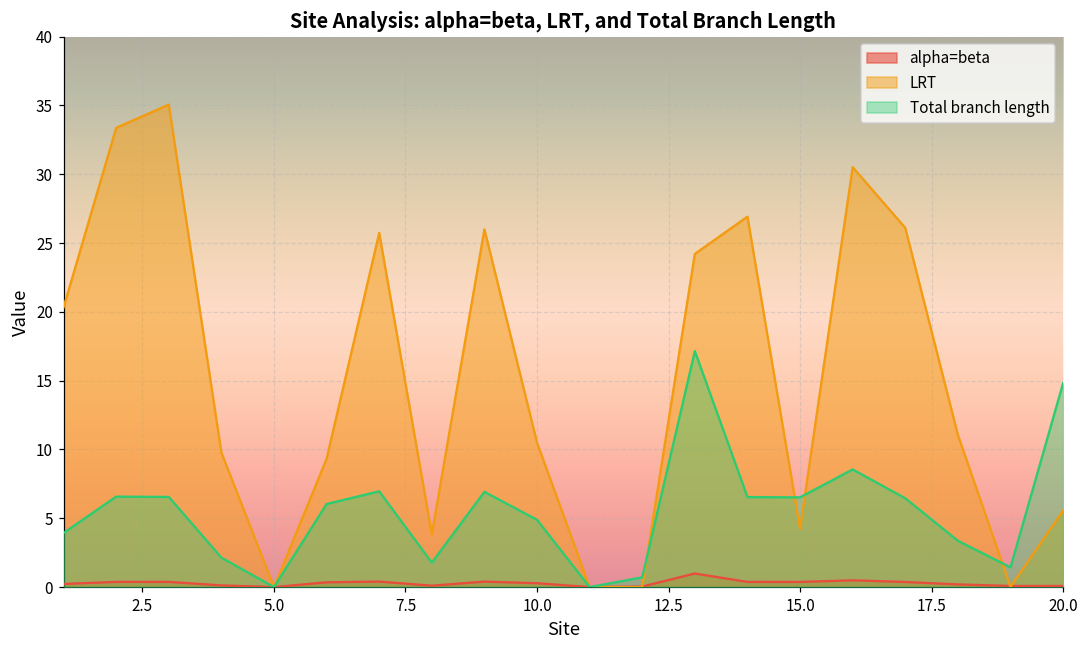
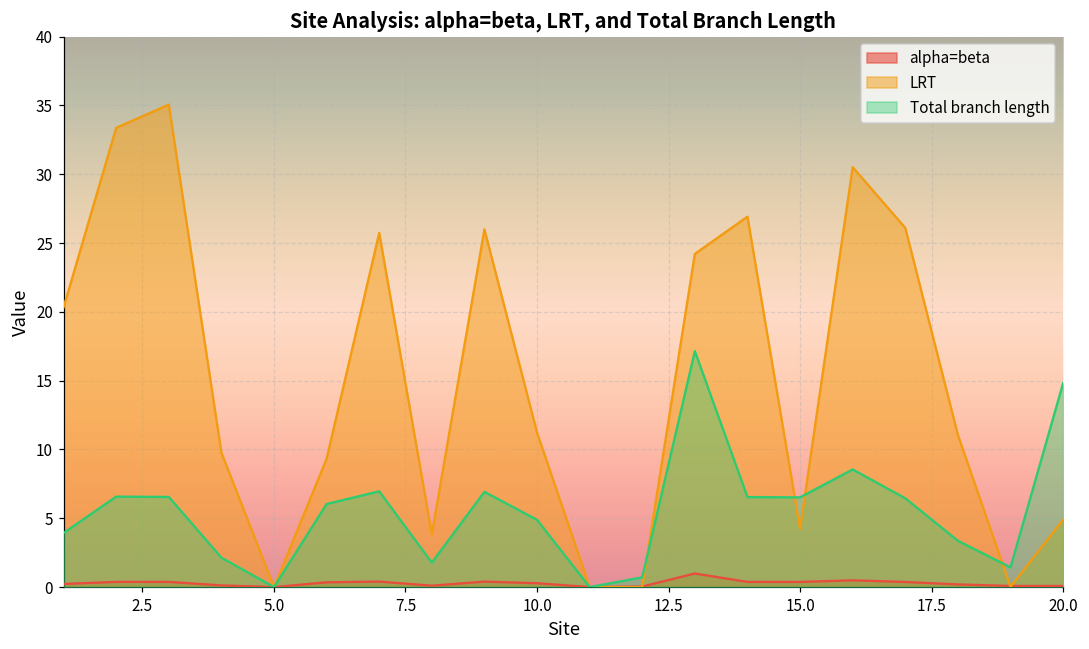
LRT, 10.0: 10.5 -> 11.2
LRT, 20.0: 5.6 -> 4.9
